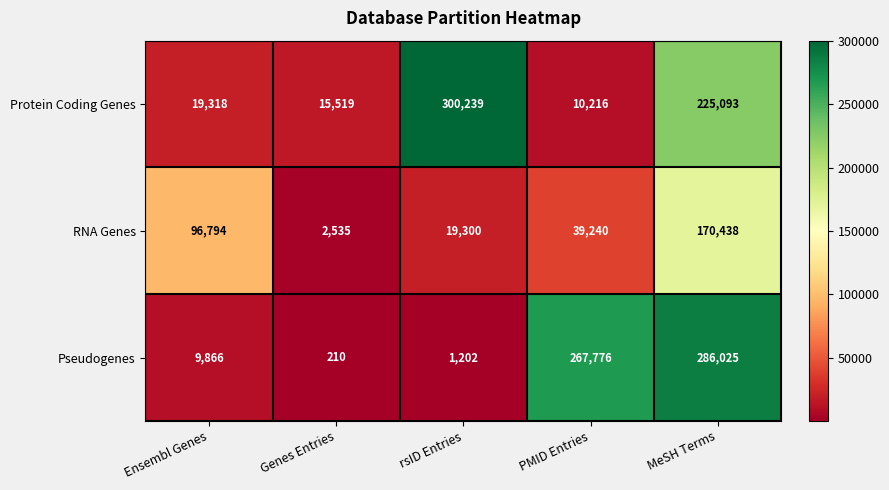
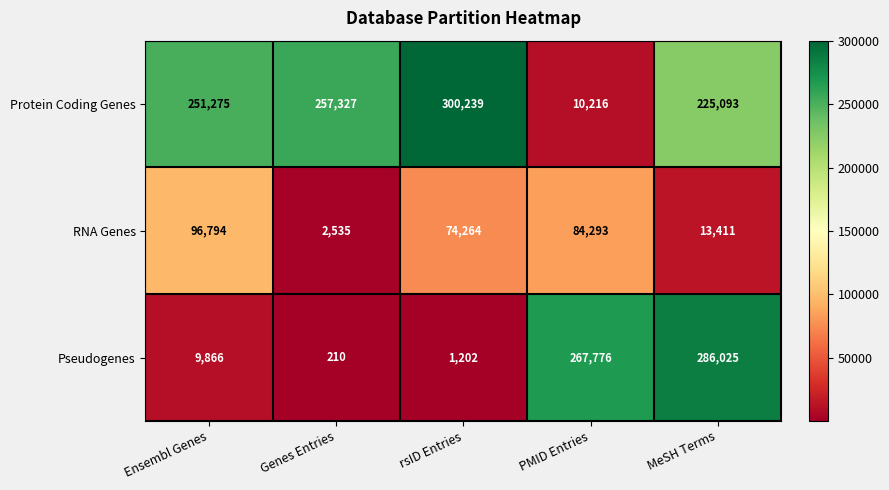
Protein Coding Genes, Ensembl Genes: 19,318 -> 251,275
Protein Coding Genes, Genes Entries: 15,519 -> 257,327
RNA Genes, rsID Entries: 19,300 -> 74,264
RNA Genes, PMID Entries: 39,240 -> 84,293
RNA Genes, MeSH Terms: 170,438 -> 13,411
